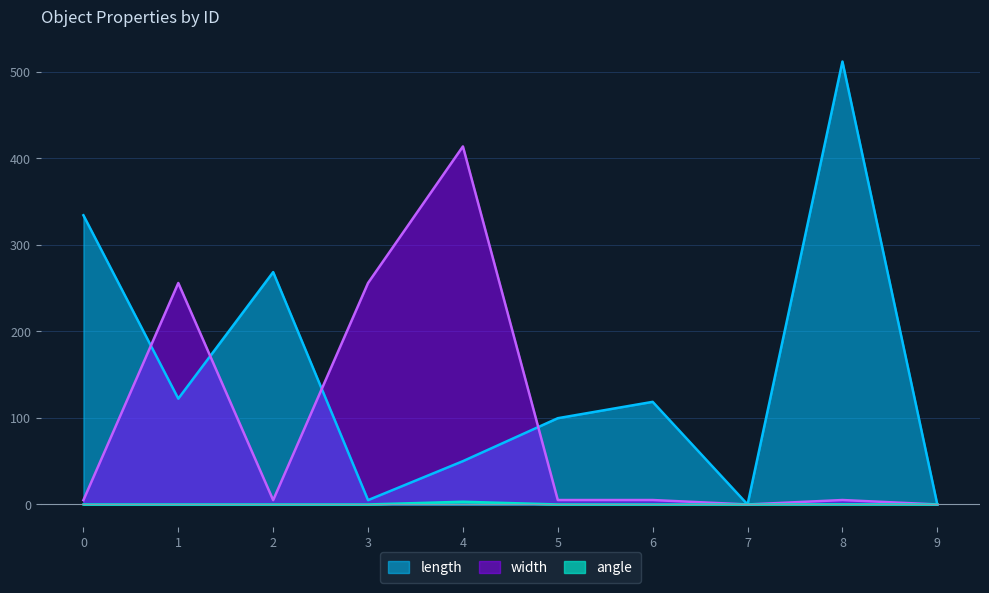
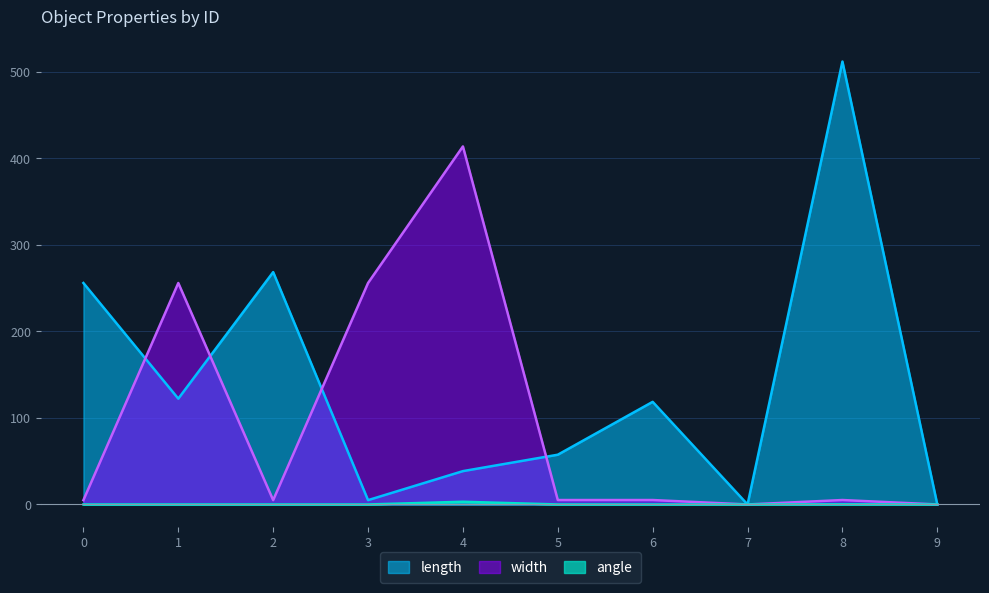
length, 0: 330 -> 260
length, 4: 50 -> 40
length, 5: 100 -> 60
